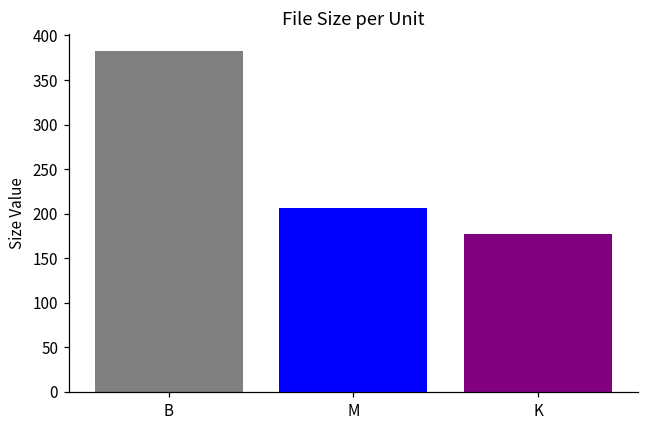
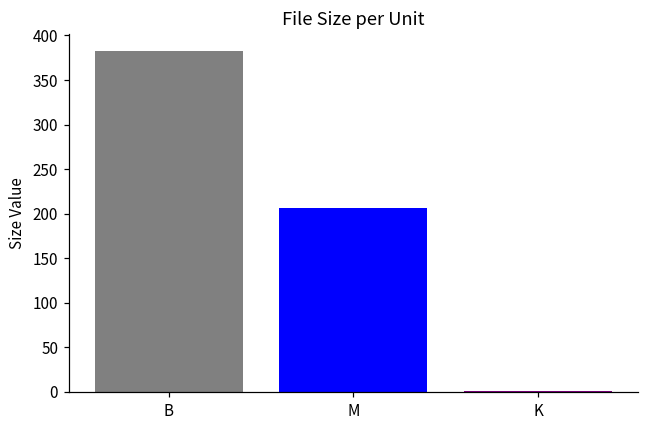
K: 180 -> 0
